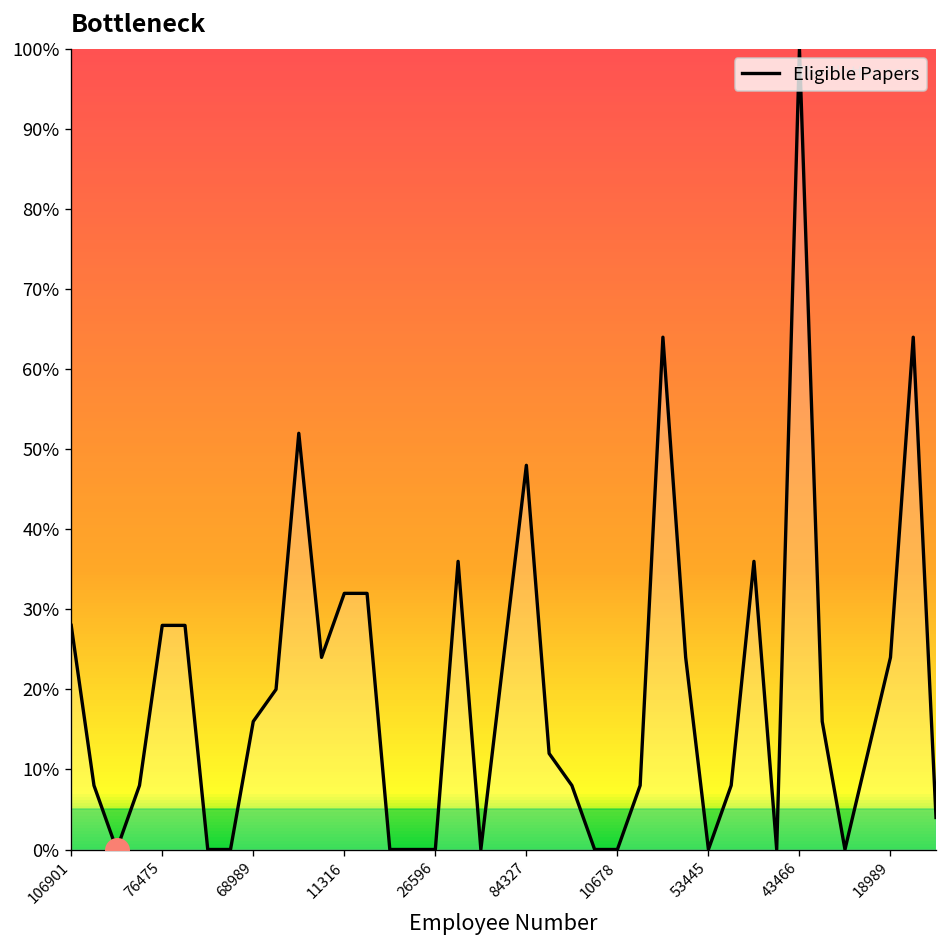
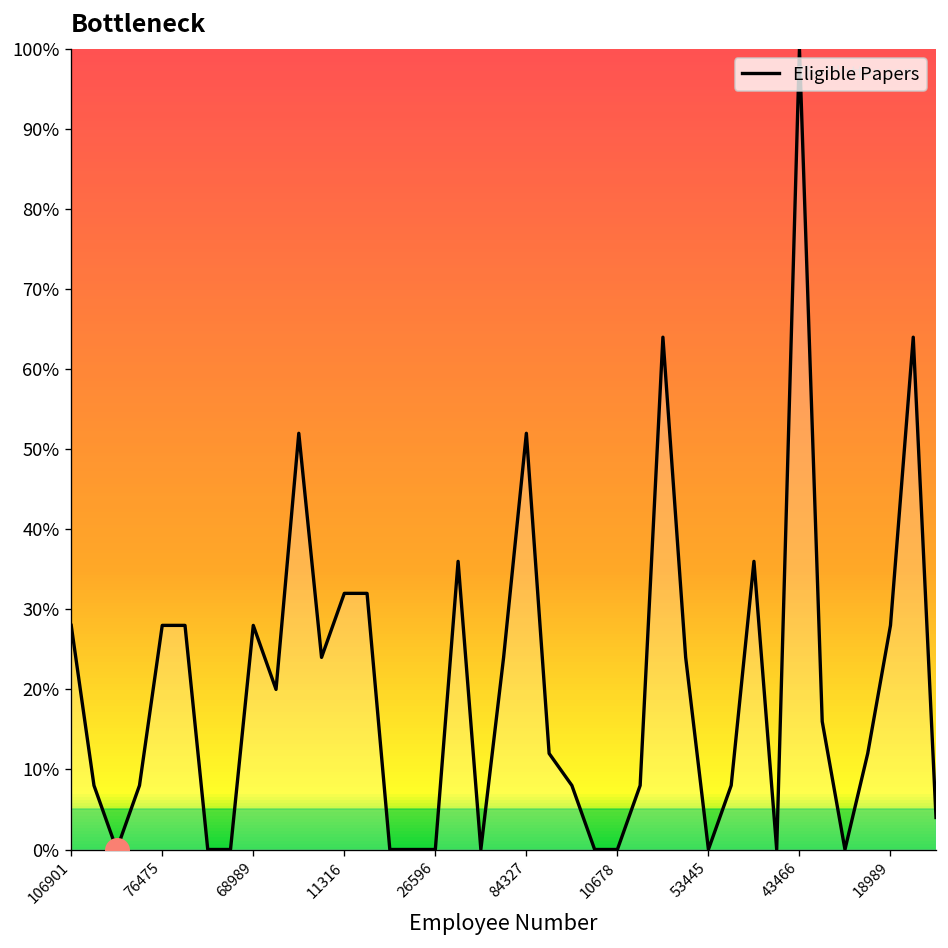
Eligible Papers, 68989: 16% -> 28%
Eligible Papers, 84327: 48% -> 52%
Eligible Papers, 18989: 24% -> 28%
